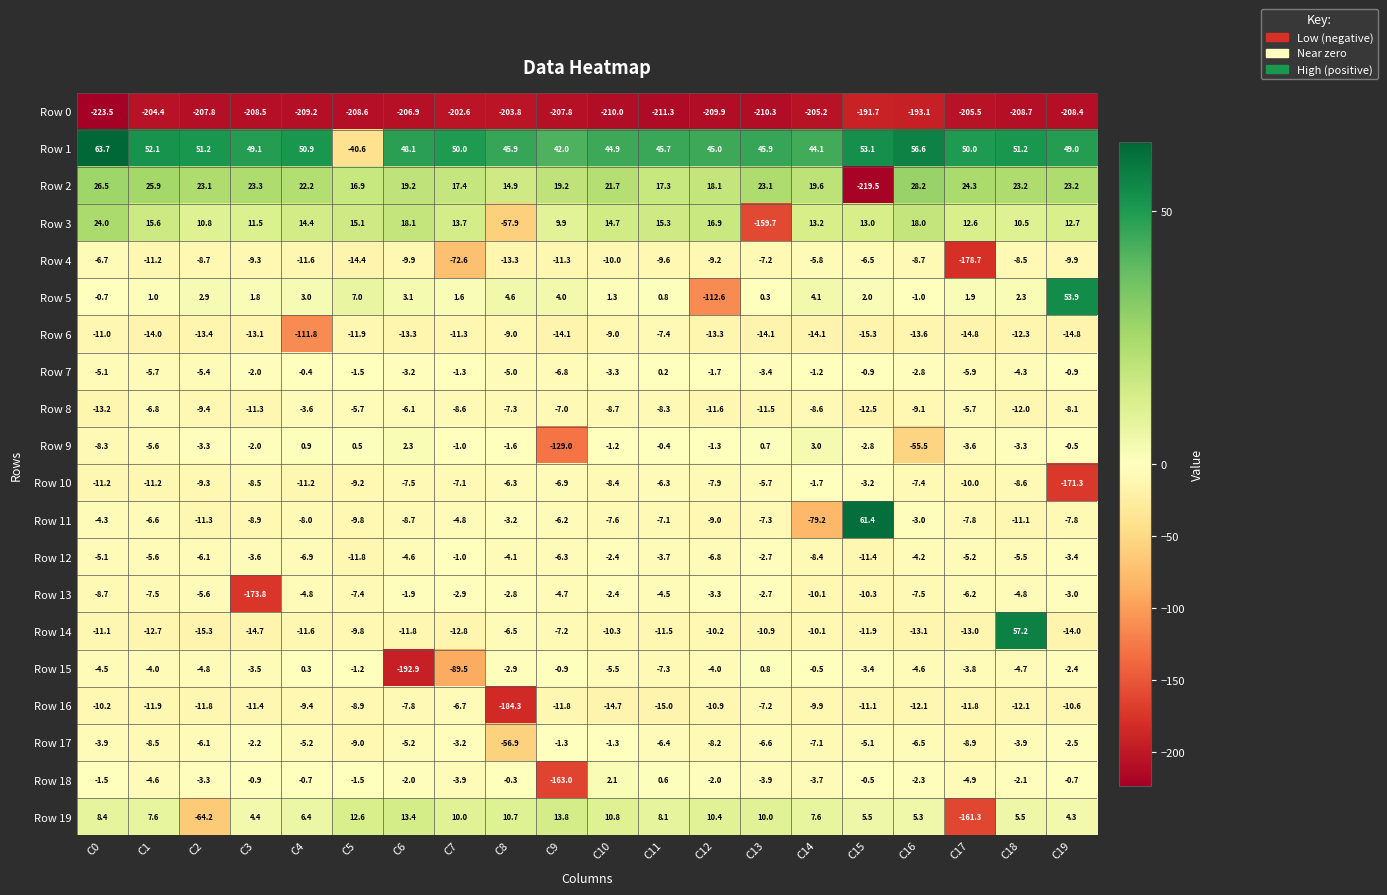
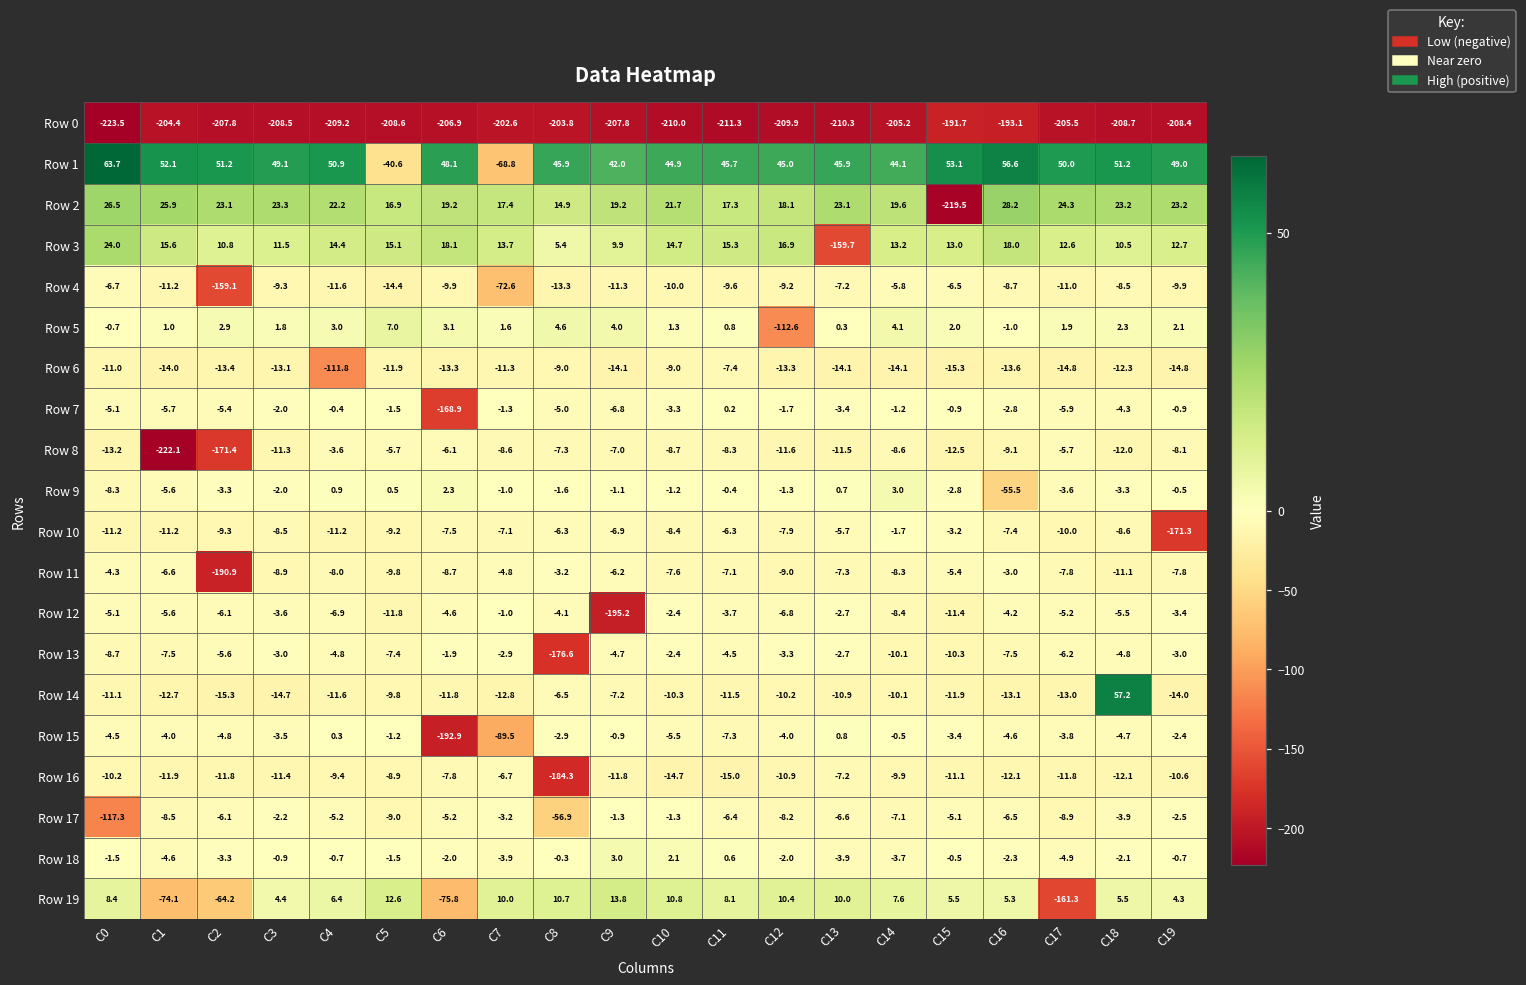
Row 1, C7: 50.0 -> -68.8
Row 3, C8: -57.9 -> 5.4
Row 4, C2: -8.7 -> -159.1
Row 4, C17: -178.7 -> -11.0
Row 5, C19: 53.9 -> 2.1
Row 7, C6: -3.2 -> -168.9
Row 8, C1: -6.8 -> -222.1
Row 8, C2: -9.4 -> -171.4
Row 9, C9: -129.0 -> -1.1
Row 11, C2: -11.3 -> -190.9
Row 11, C14: -79.2 -> -8.3
Row 11, C15: 61.4 -> -5.4
Row 12, C9: -6.3 -> -195.2
Row 13, C3: -173.8 -> -3.0
Row 13, C8: -2.8 -> -176.6
Row 17, C0: -3.9 -> -117.3
Row 18, C9: -163.0 -> 3.0
Row 19, C1: 7.6 -> -74.1
Row 19, C6: 13.4 -> -75.8
